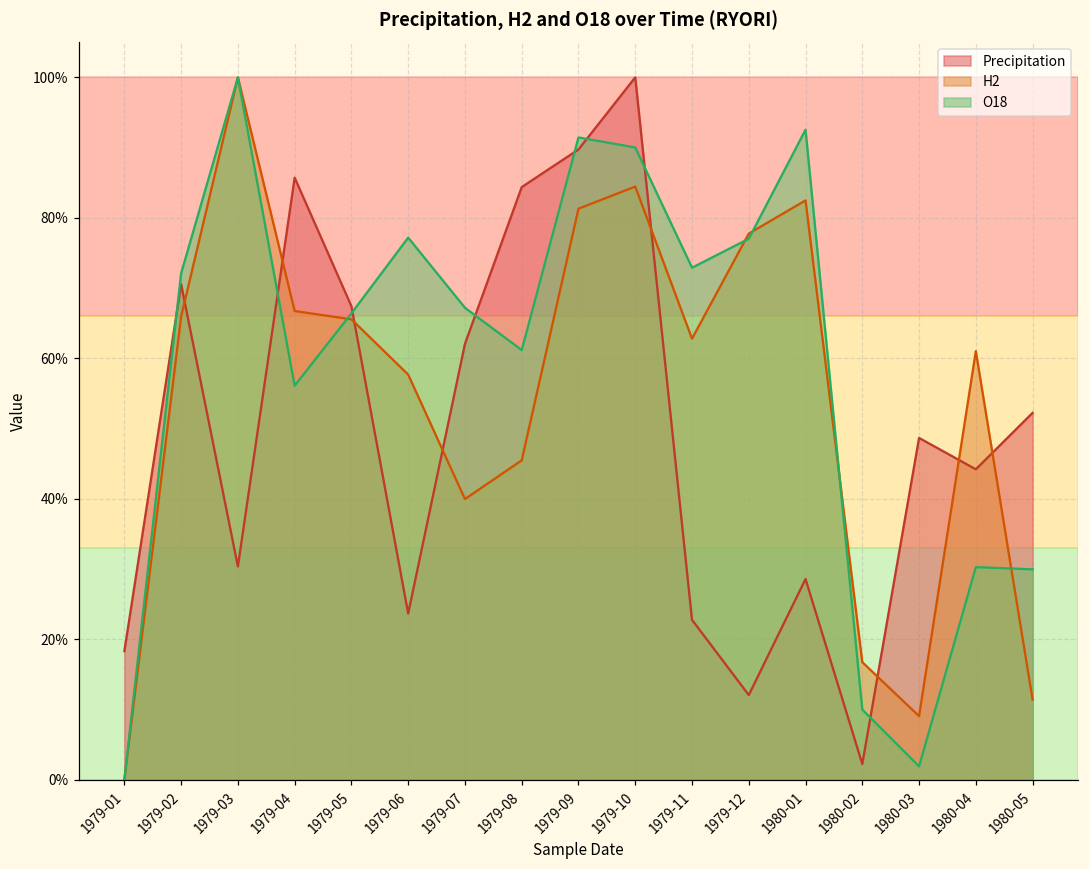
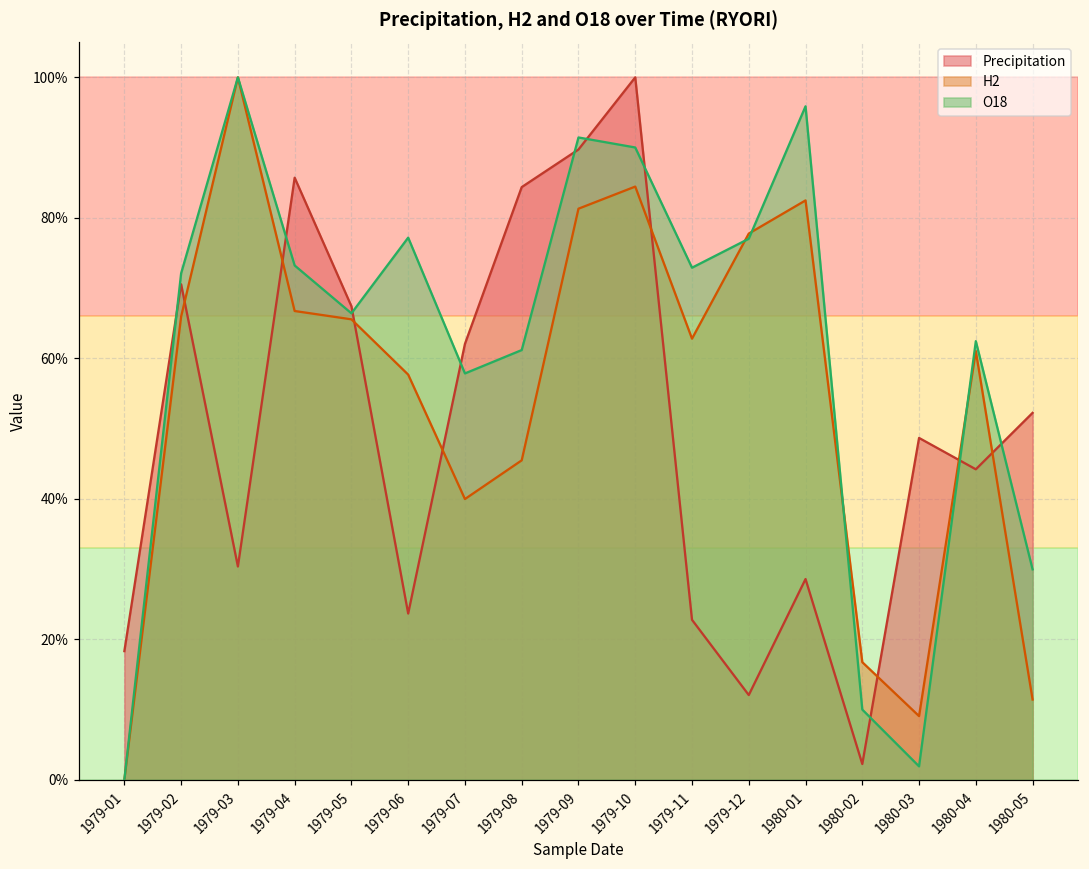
O18, 1979-04: 56% -> 73%
O18, 1979-07: 67% -> 58%
O18, 1980-01: 93% -> 96%
O18, 1980-04: 30% -> 62%
